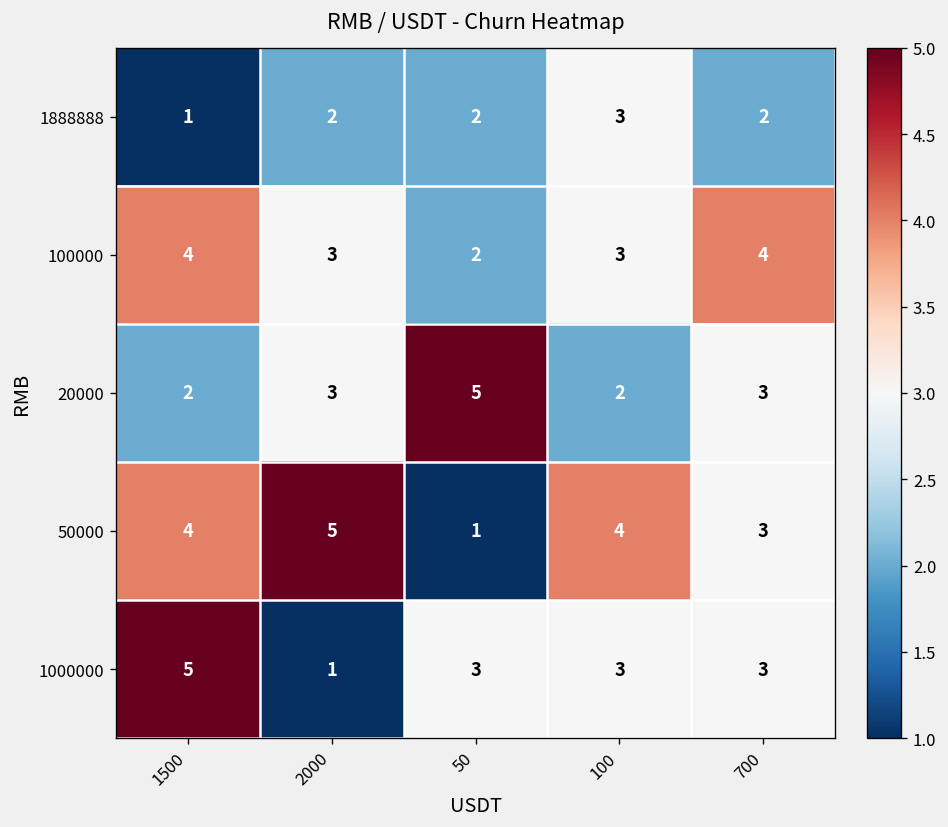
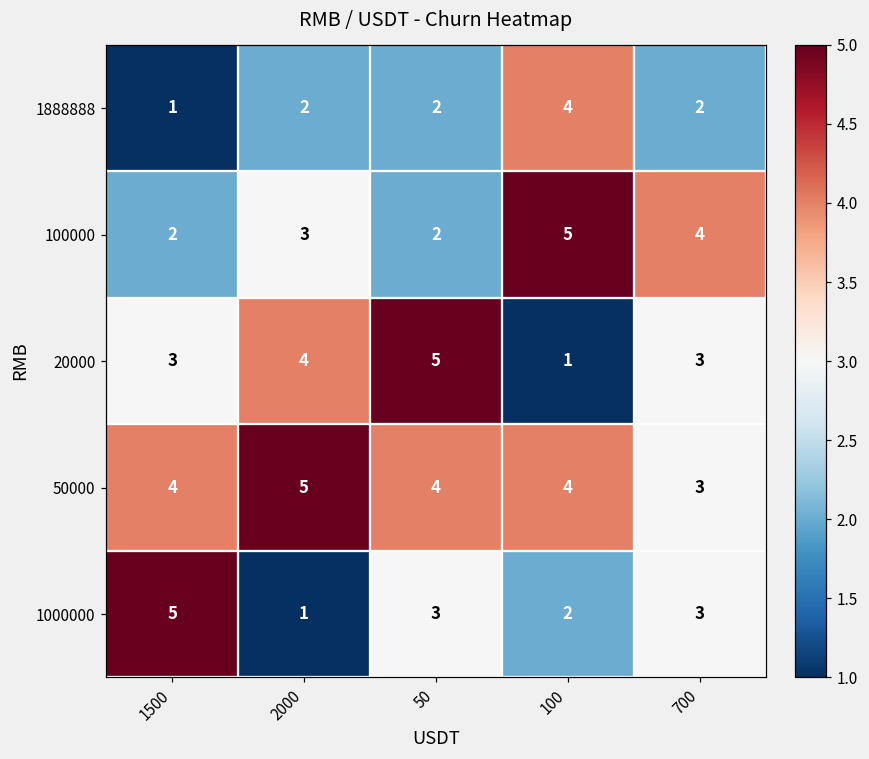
1888888, 100: 3 -> 4
100000, 1500: 4 -> 2
100000, 100: 3 -> 5
20000, 1500: 2 -> 3
20000, 2000: 3 -> 4
20000, 100: 2 -> 1
50000, 50: 1 -> 4
1000000, 100: 3 -> 2
